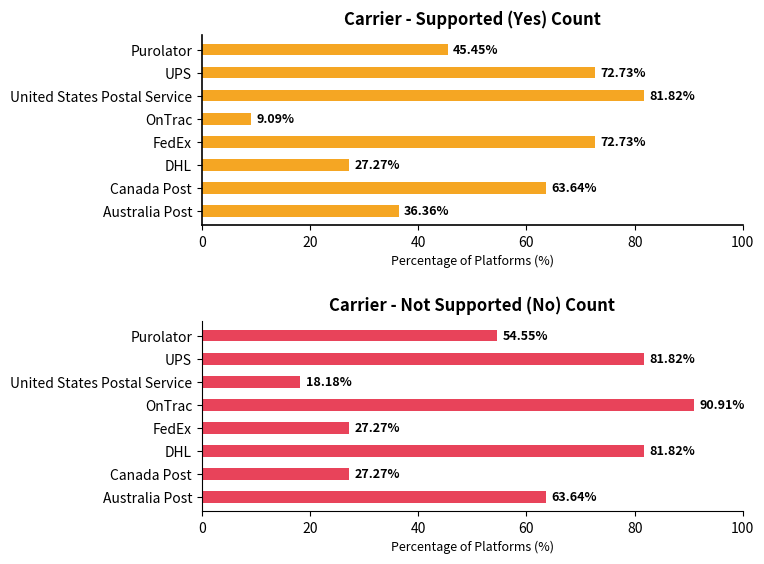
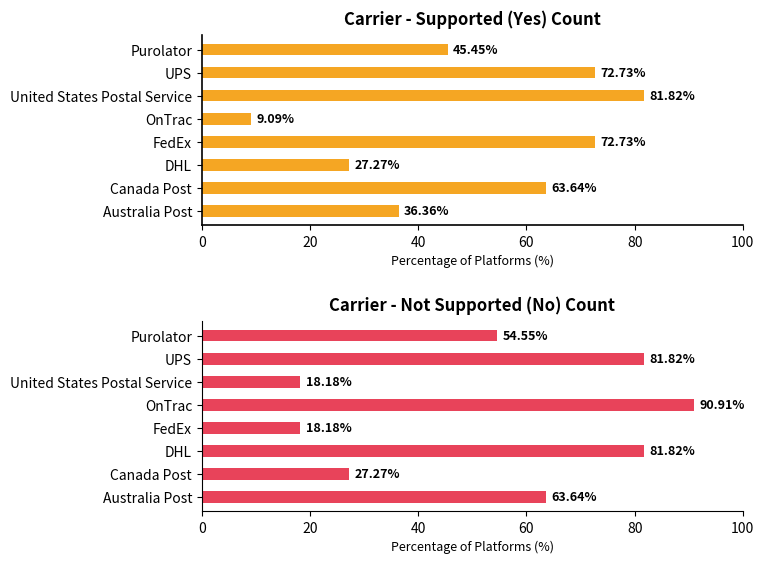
Carrier - Not Supported (No) Count, FedEx: 27.27% -> 18.18%
